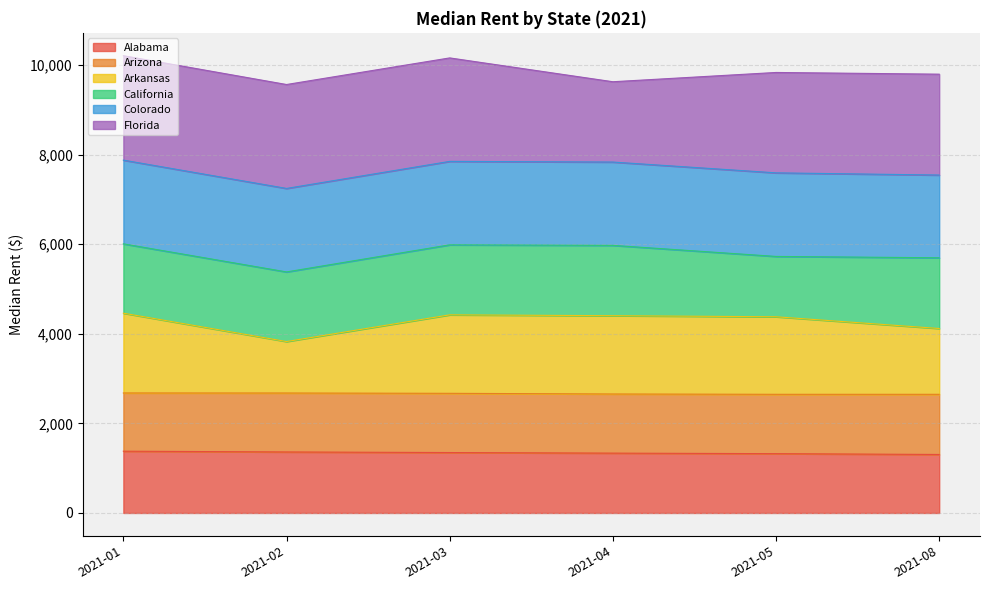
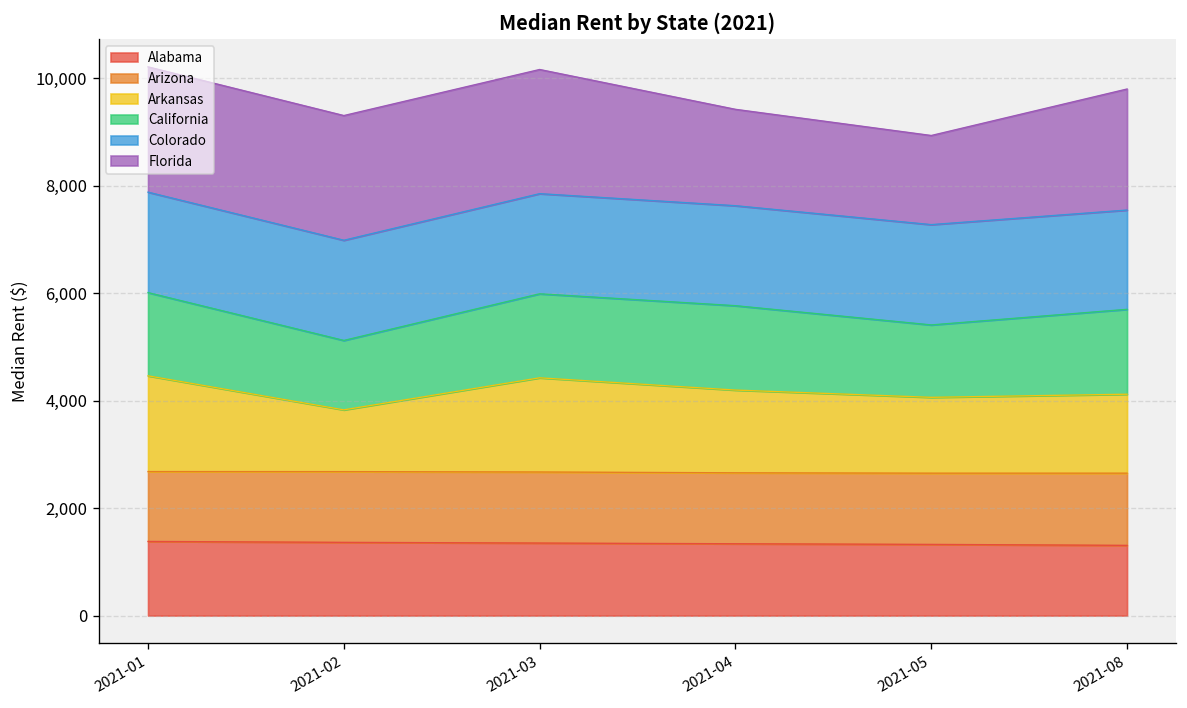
California, 2021-02: 1,600 -> 1,300
Arkansas, 2021-04: 1,700 -> 1,500
Arkansas, 2021-05: 1,700 -> 1,400
Florida, 2021-05: 2,200 -> 1,700
